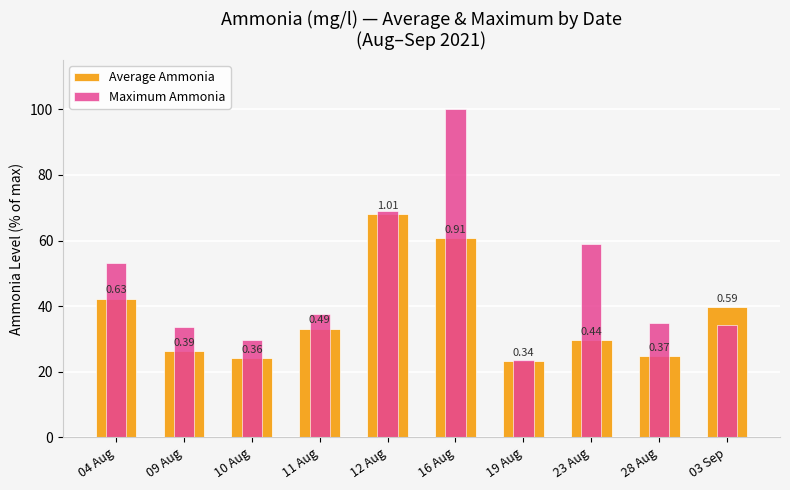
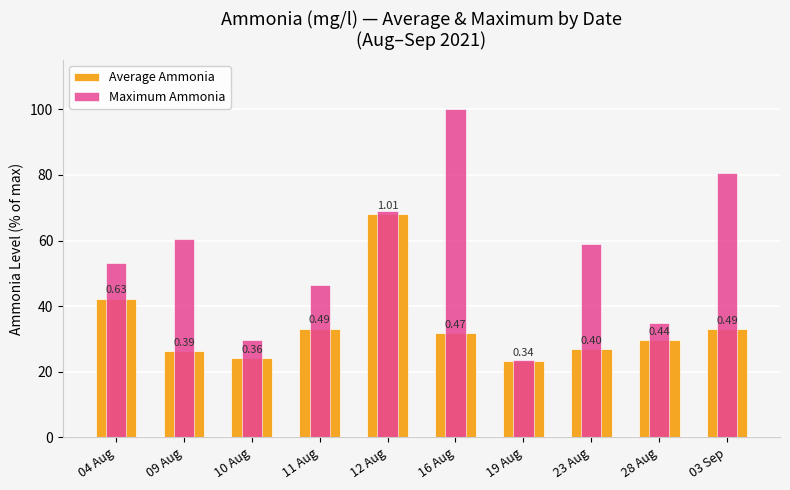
Maximum Ammonia, 09 Aug: 34 -> 60
Maximum Ammonia, 11 Aug: 38 -> 46
Average Ammonia, 16 Aug: 0.91 -> 0.47
Average Ammonia, 23 Aug: 0.44 -> 0.40
Average Ammonia, 28 Aug: 0.37 -> 0.44
Average Ammonia, 03 Sep: 0.59 -> 0.49
Maximum Ammonia, 03 Sep: 34 -> 81
